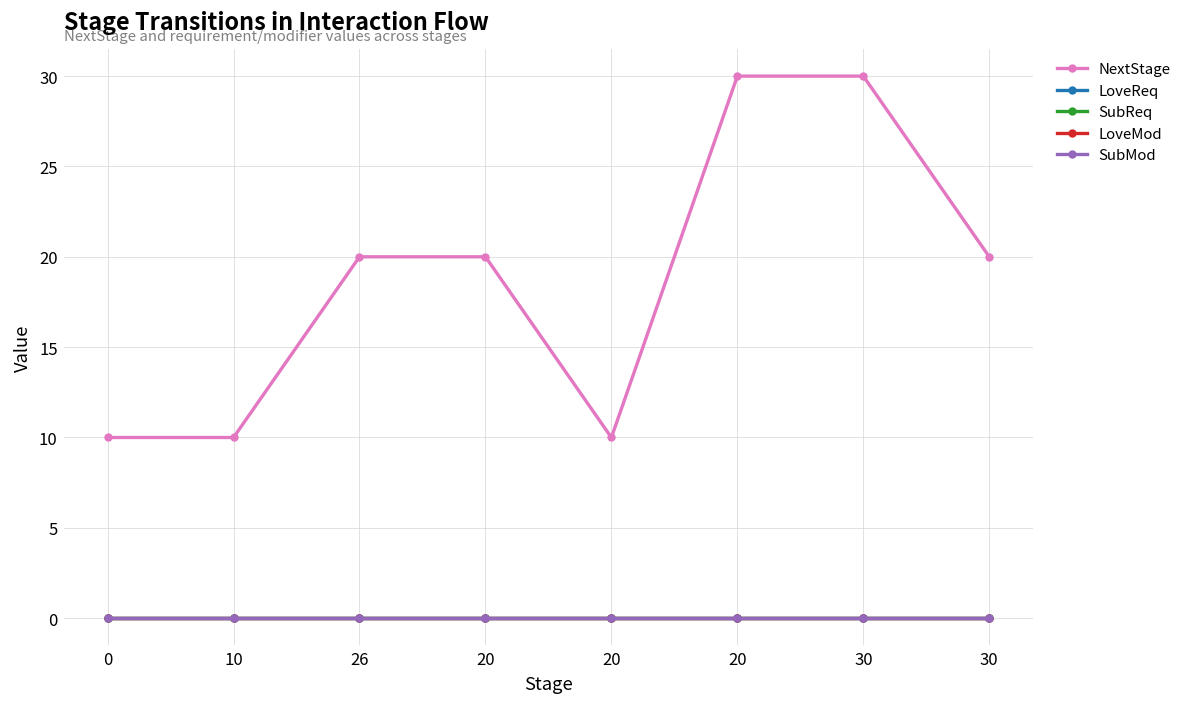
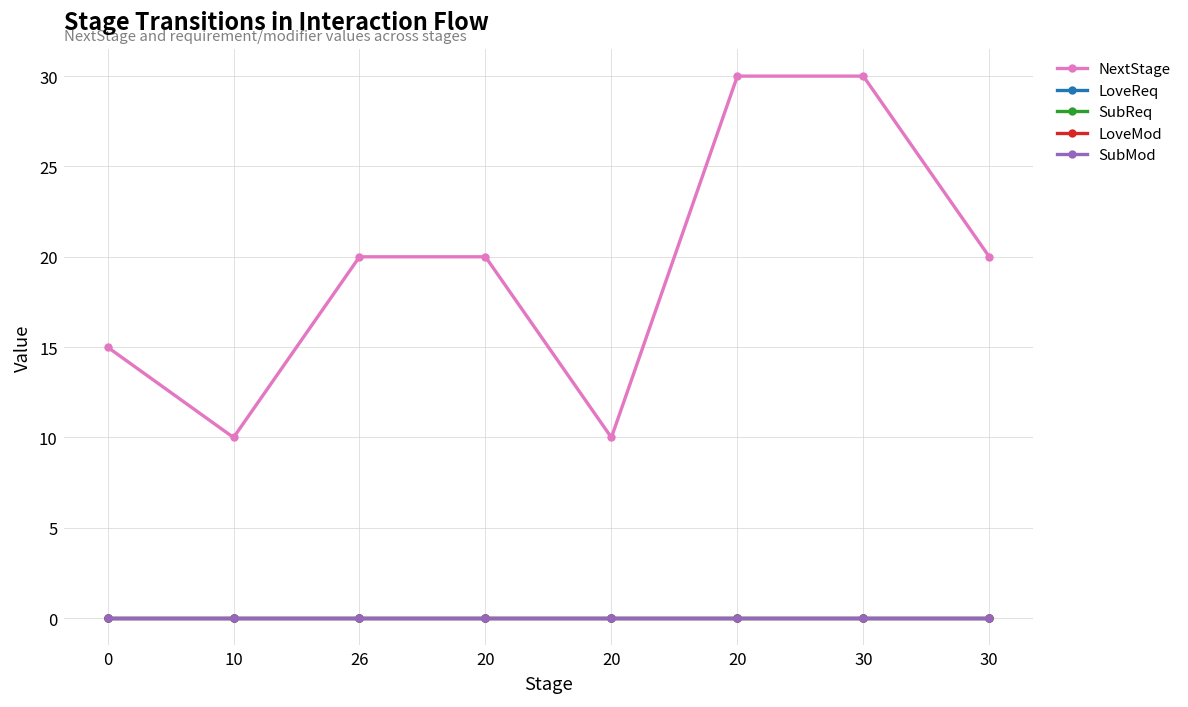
NextStage, 0: 10 -> 15
